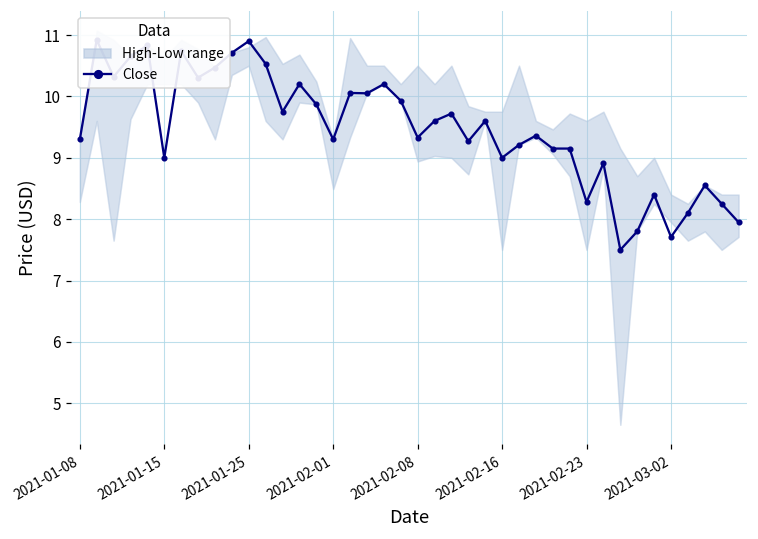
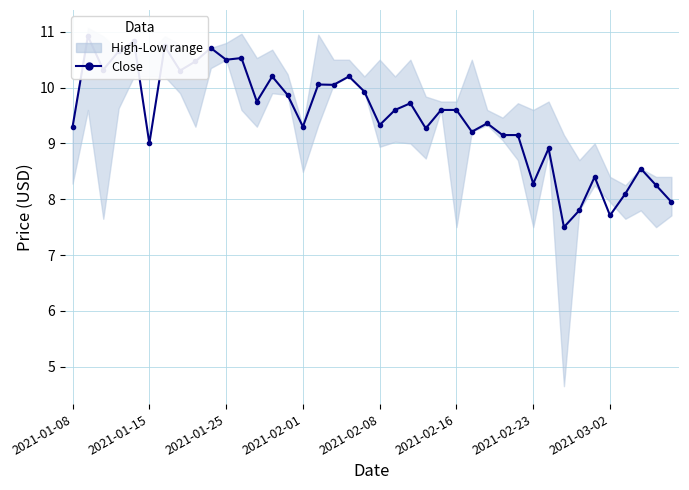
Close, 2021-01-25: 10.9 -> 10.5
Close, 2021-02-16: 9.0 -> 9.6
